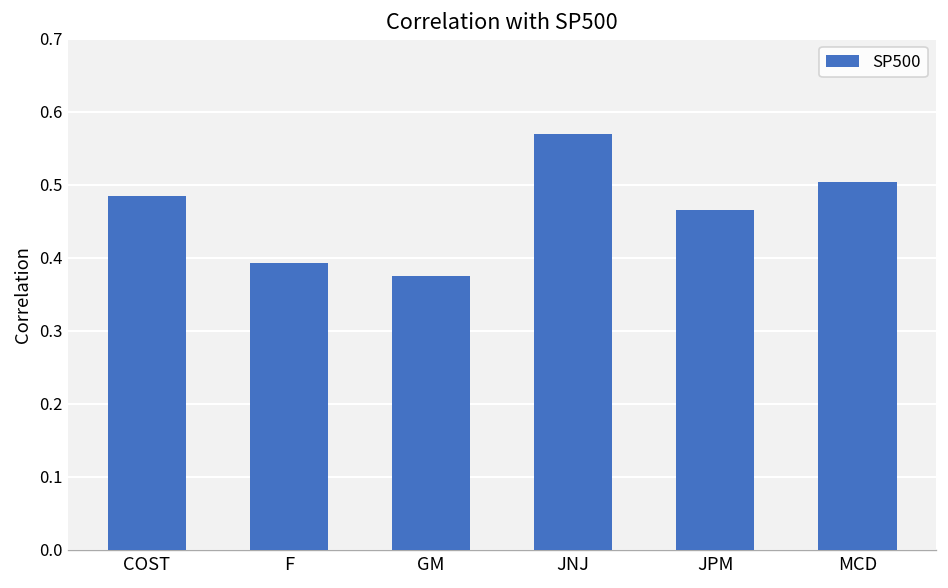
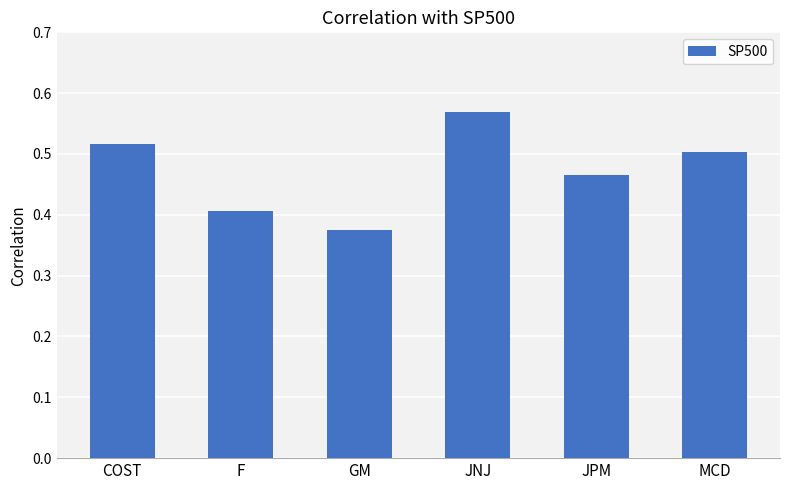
COST: 0.48 -> 0.52
F: 0.39 -> 0.41
